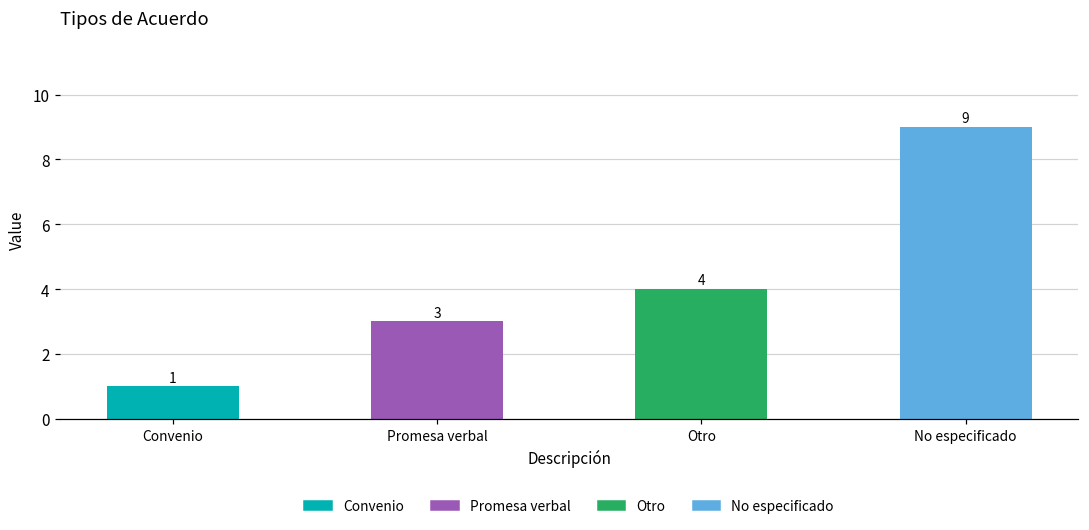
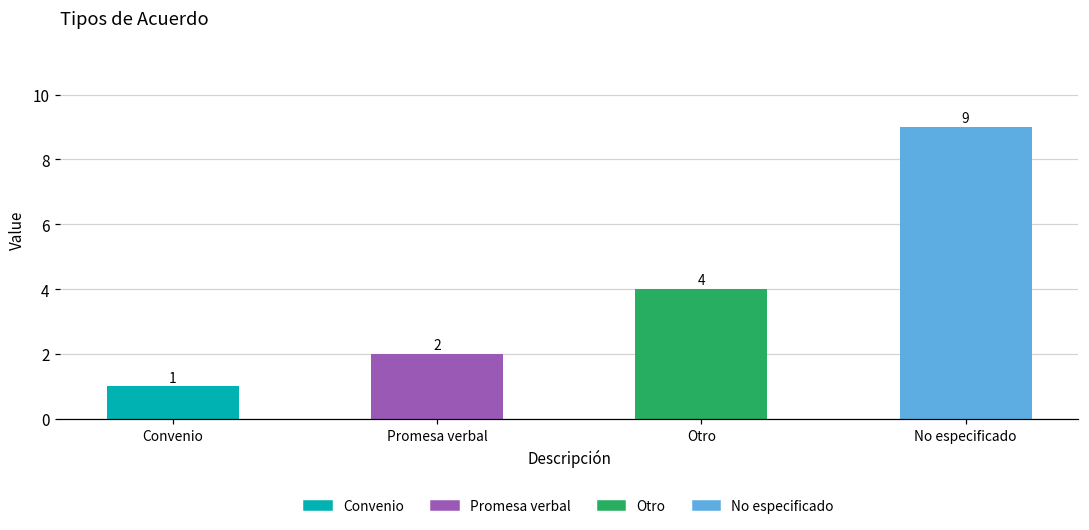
Promesa verbal: 3 -> 2
